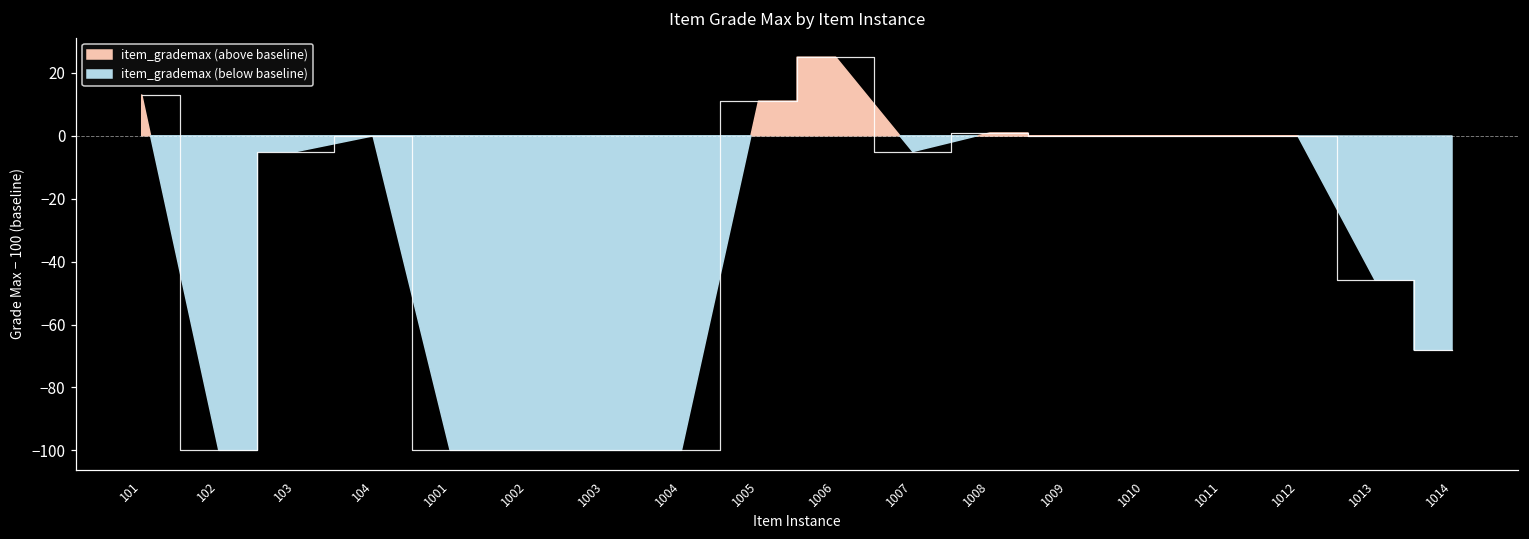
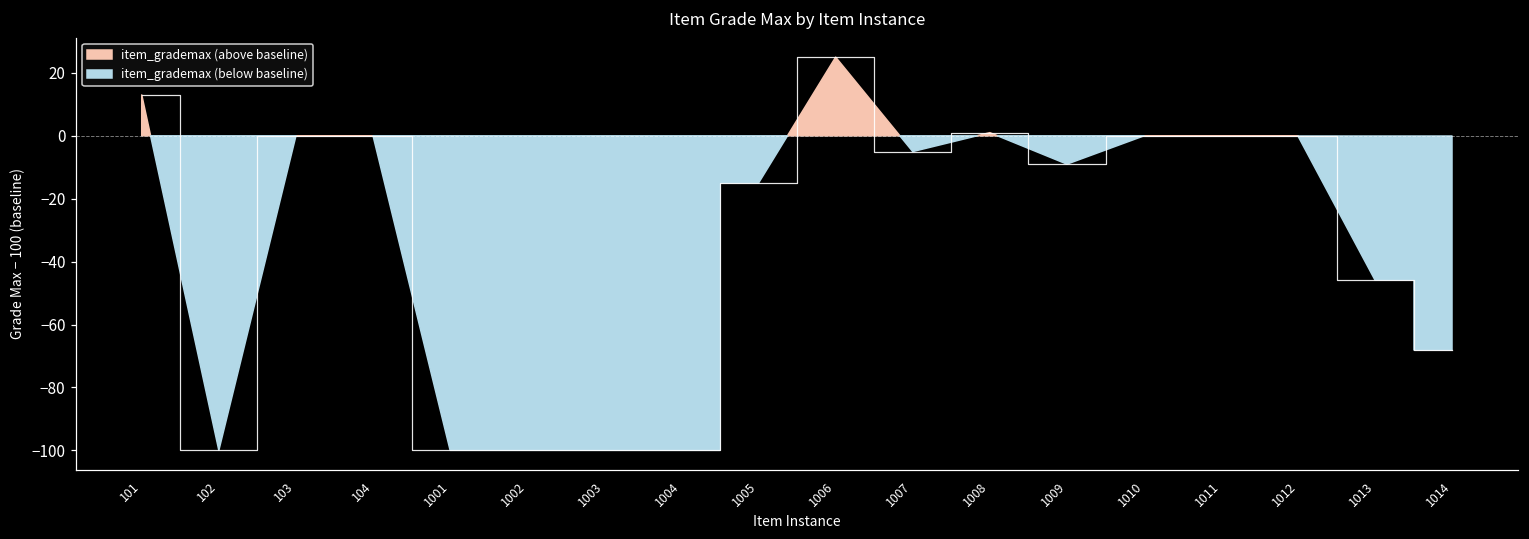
103: -5 -> 0
1005: 11 -> -15
1009: 0 -> -9
